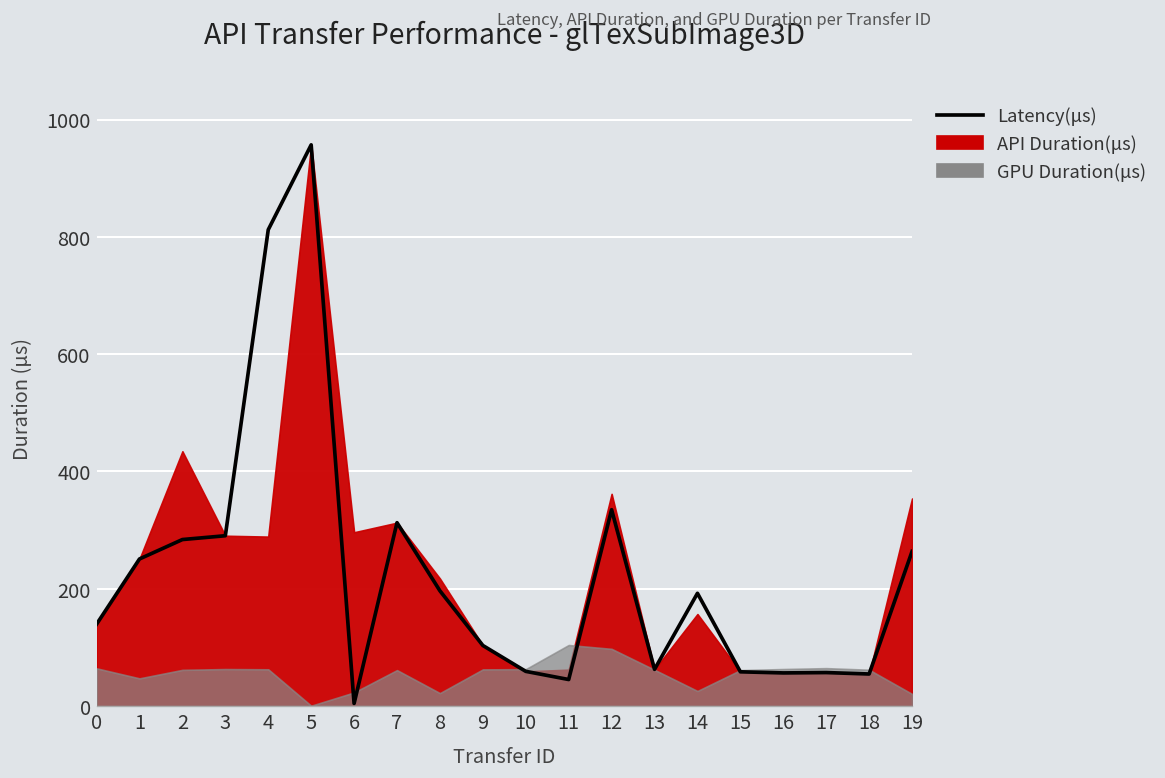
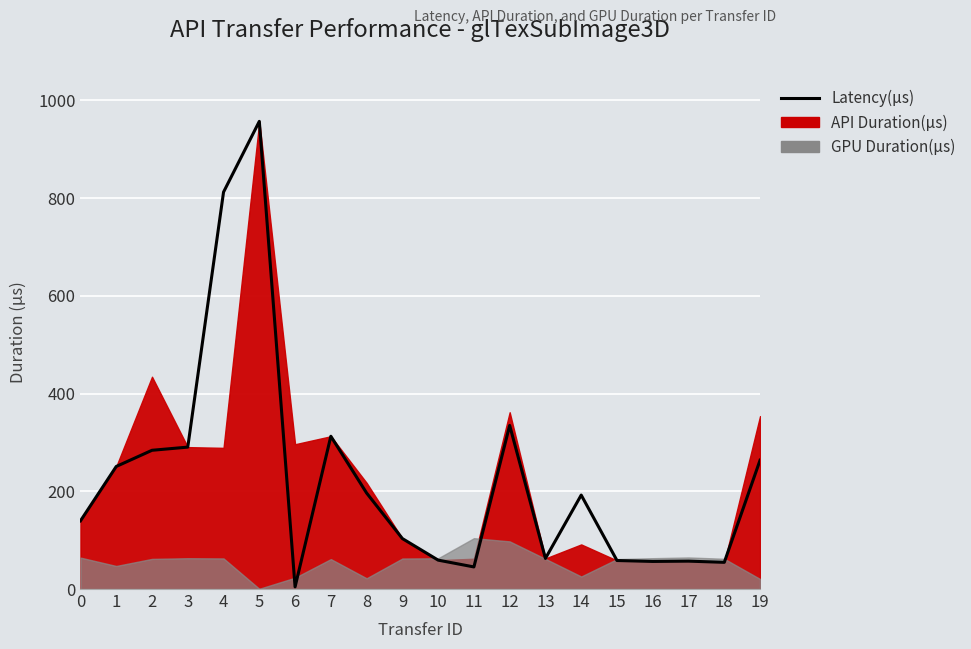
API Duration(μs), 14: 160 -> 90
